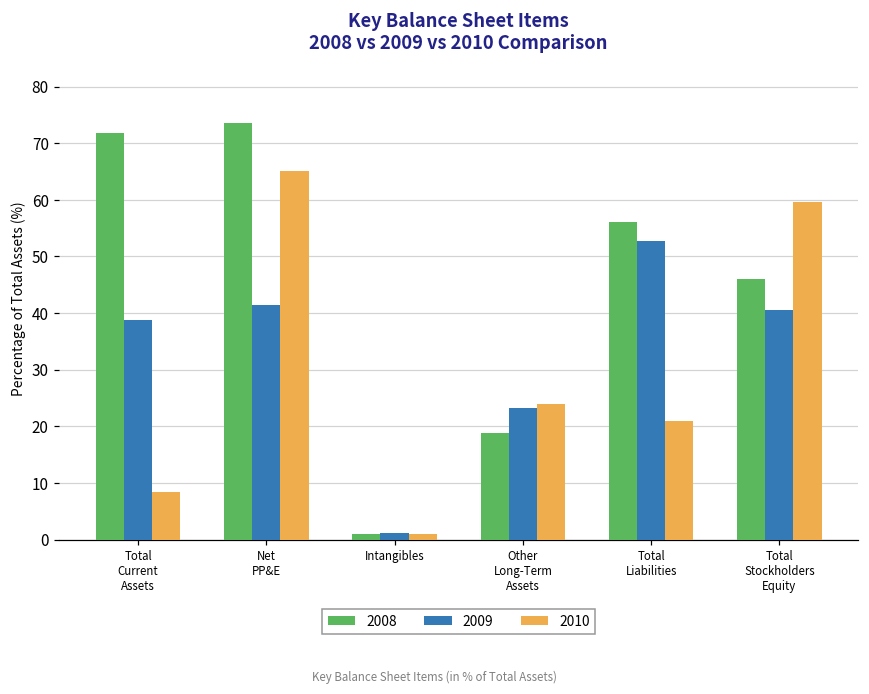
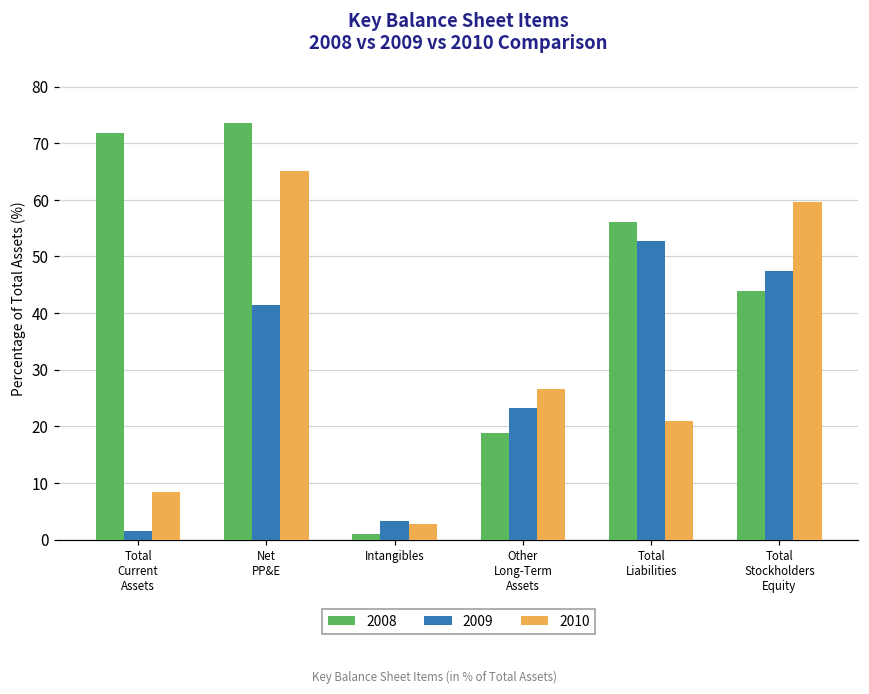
2009, Total Current Assets: 39 -> 2
2009, Intangibles: 1 -> 3
2010, Intangibles: 1 -> 3
2010, Other Long-Term Assets: 24 -> 27
2008, Total Stockholders Equity: 46 -> 44
2009, Total Stockholders Equity: 40 -> 47
